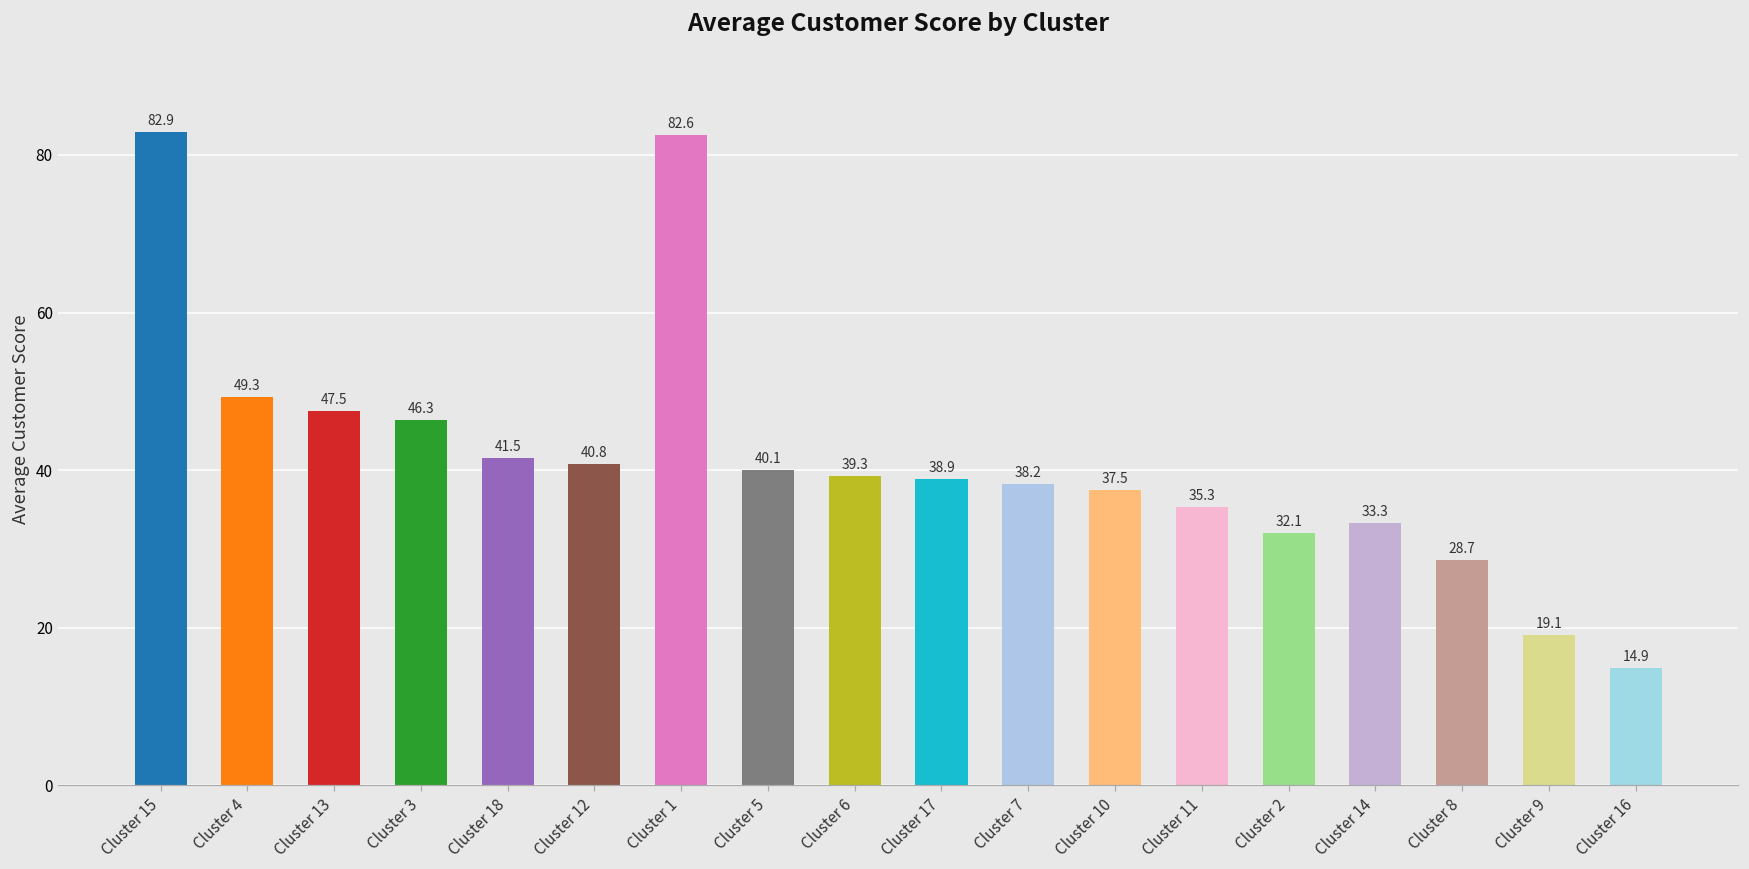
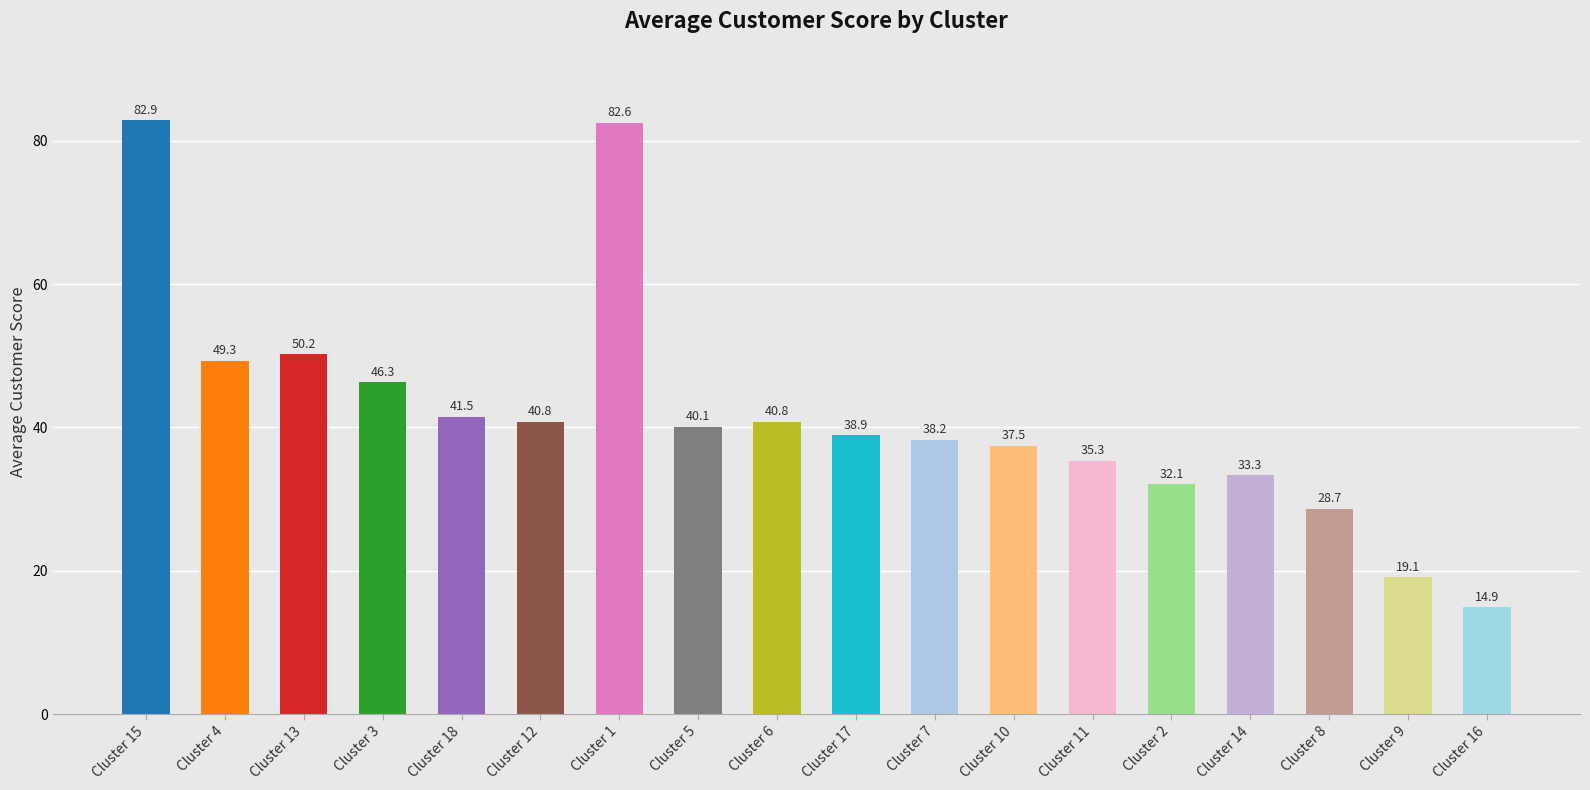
Cluster 13: 47.5 -> 50.2
Cluster 6: 39.3 -> 40.8
